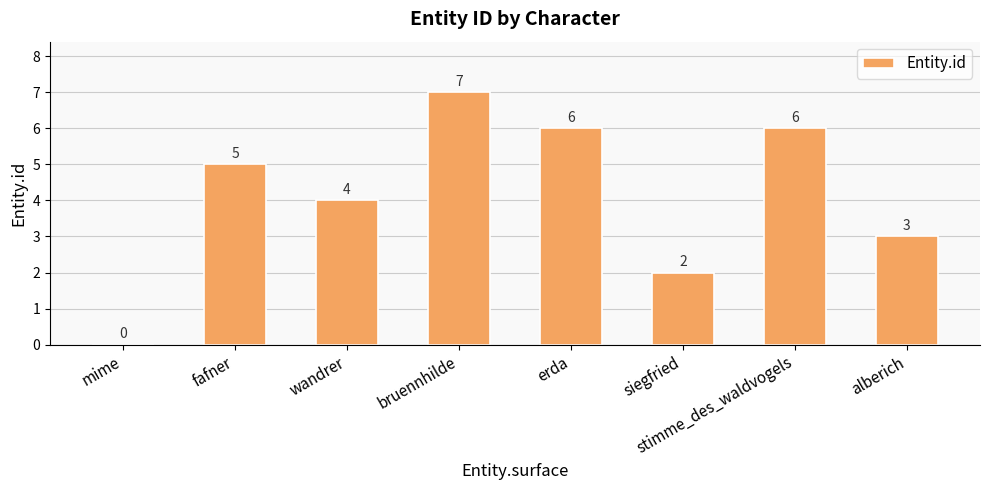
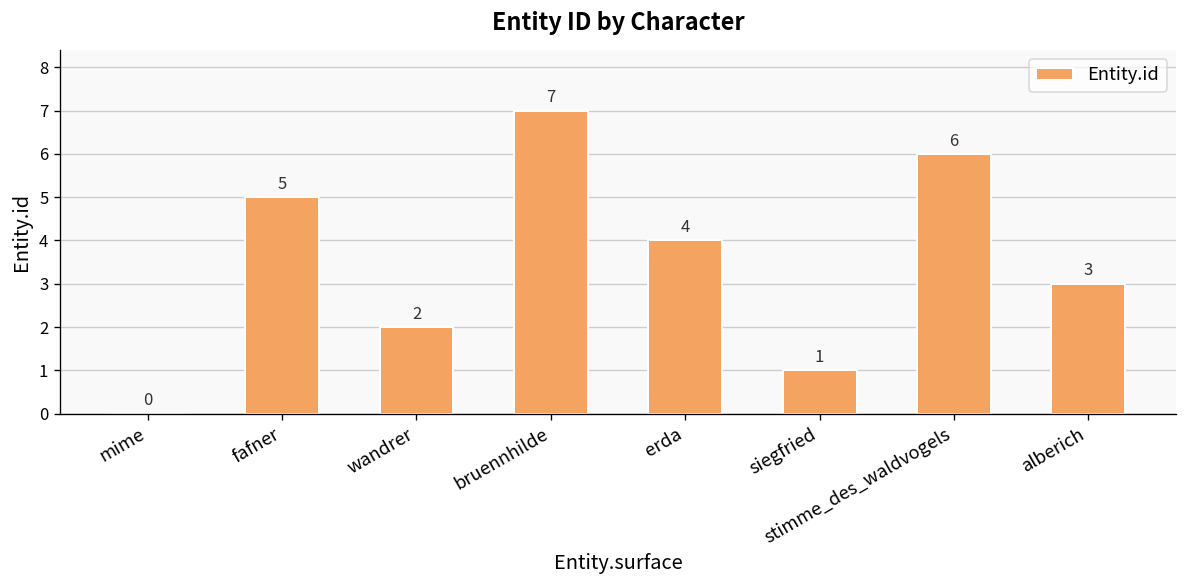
wandrer: 4 -> 2
erda: 6 -> 4
siegfried: 2 -> 1
